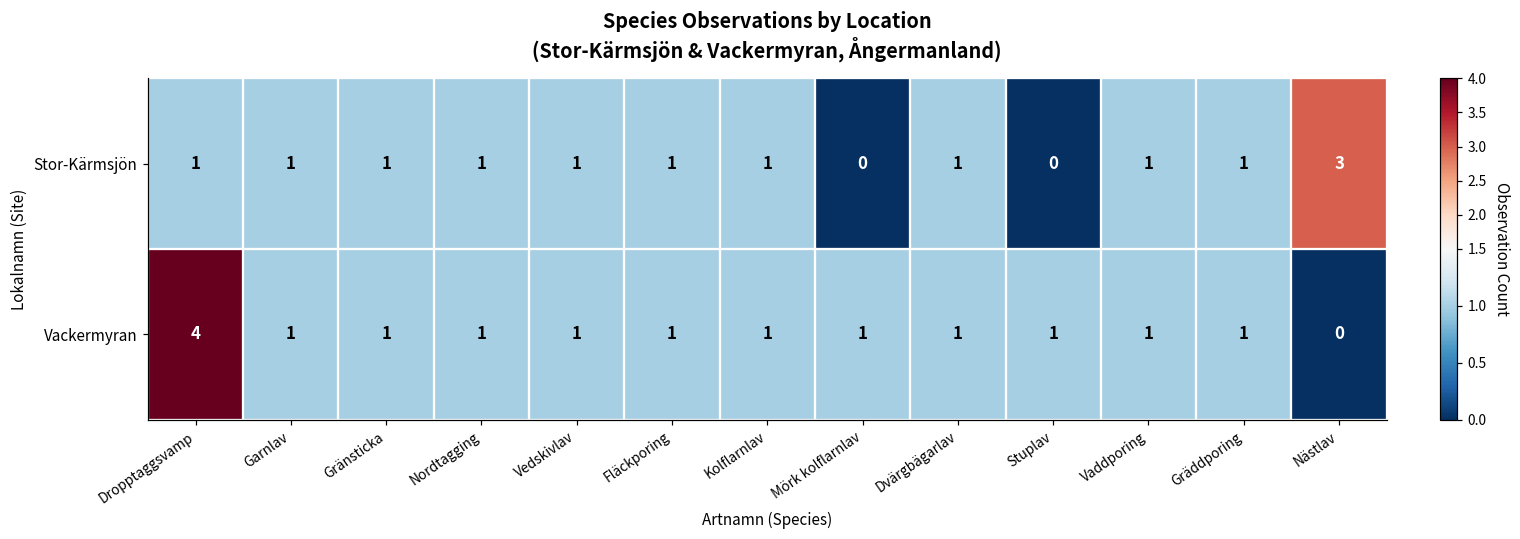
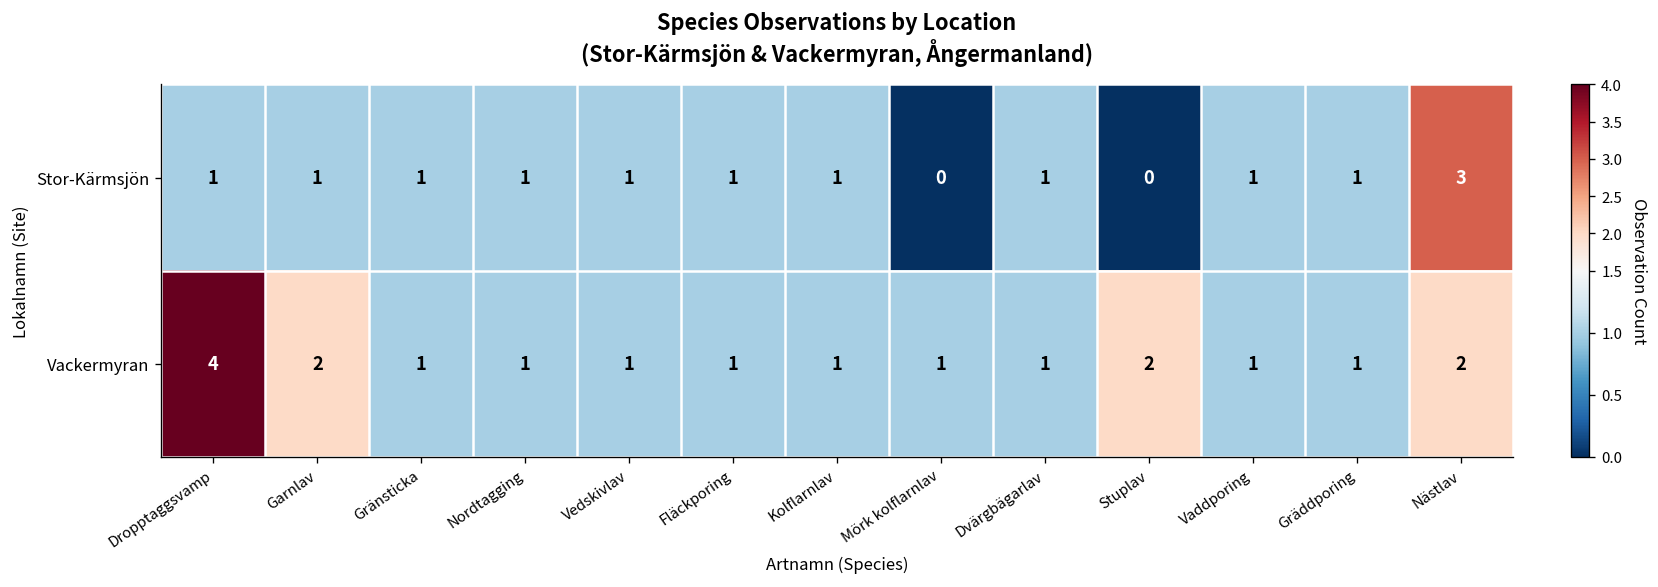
Vackermyran, Garnlav: 1 -> 2
Vackermyran, Stuplav: 1 -> 2
Vackermyran, Nästlav: 0 -> 2
